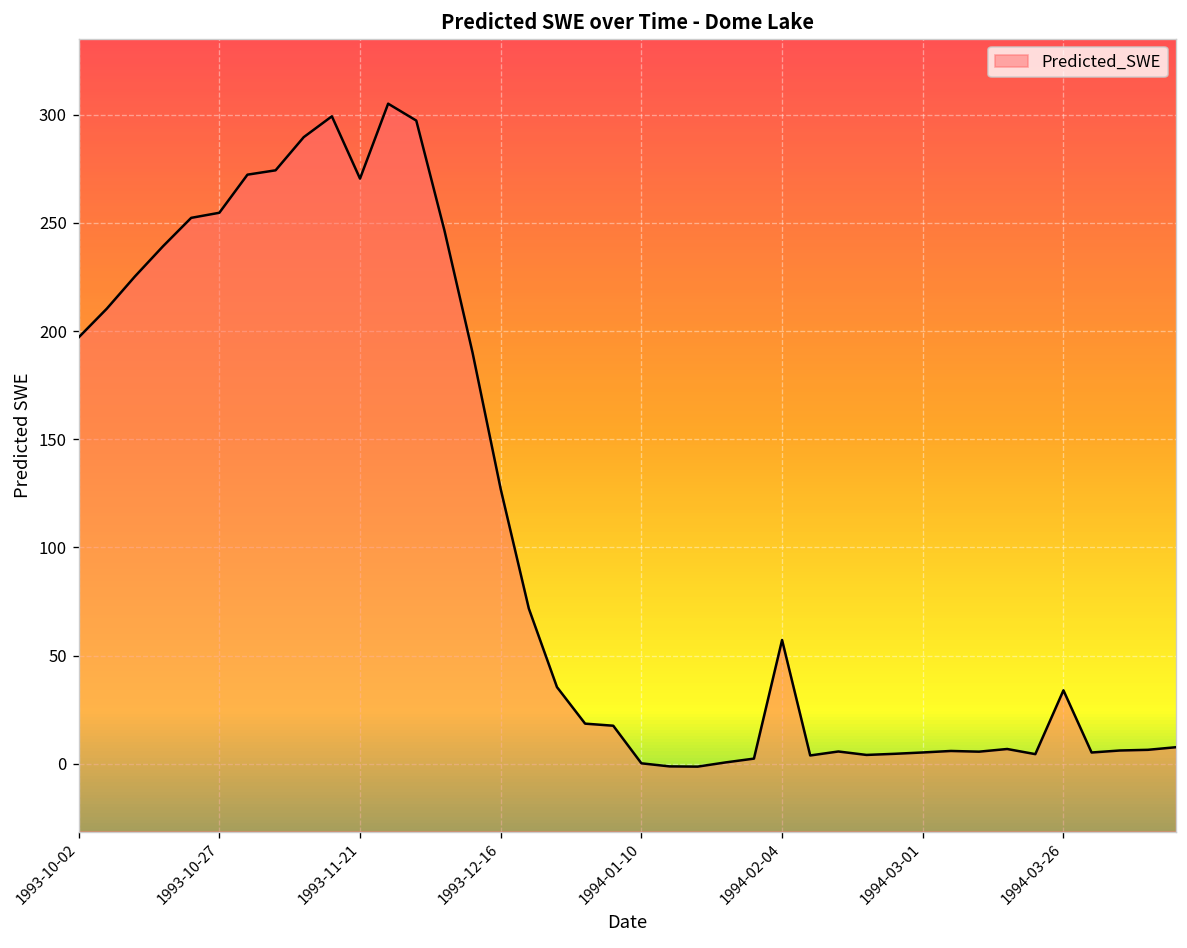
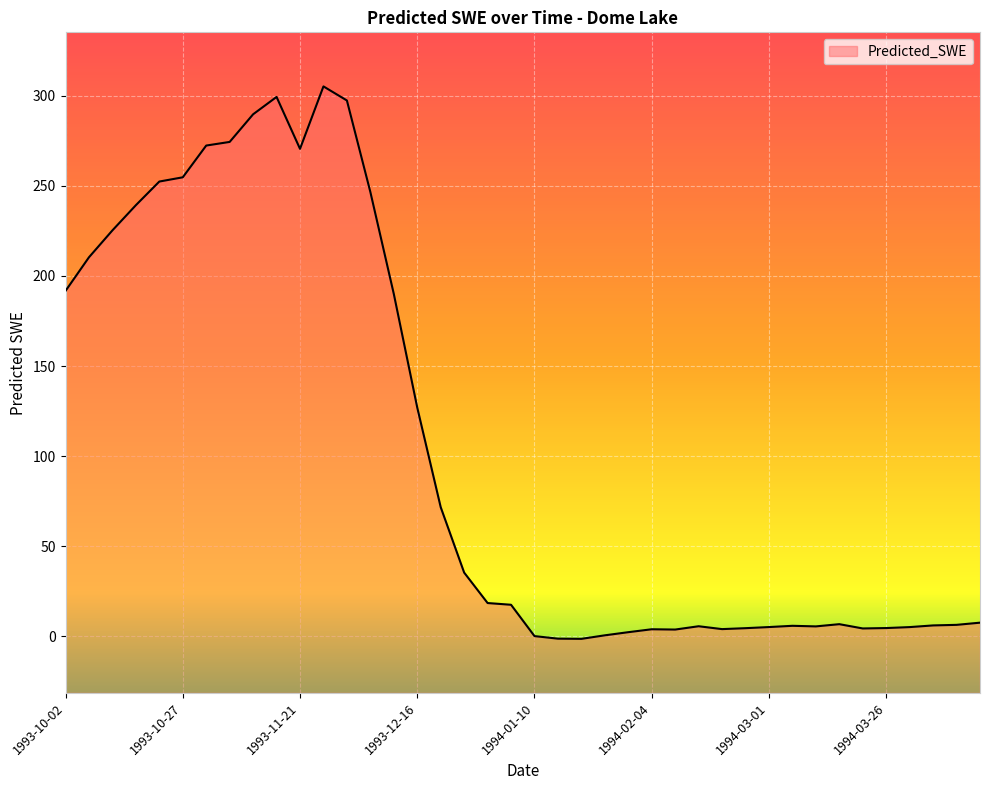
1993-10-02: 197 -> 192
1994-02-04: 57 -> 4
1994-03-26: 34 -> 5
